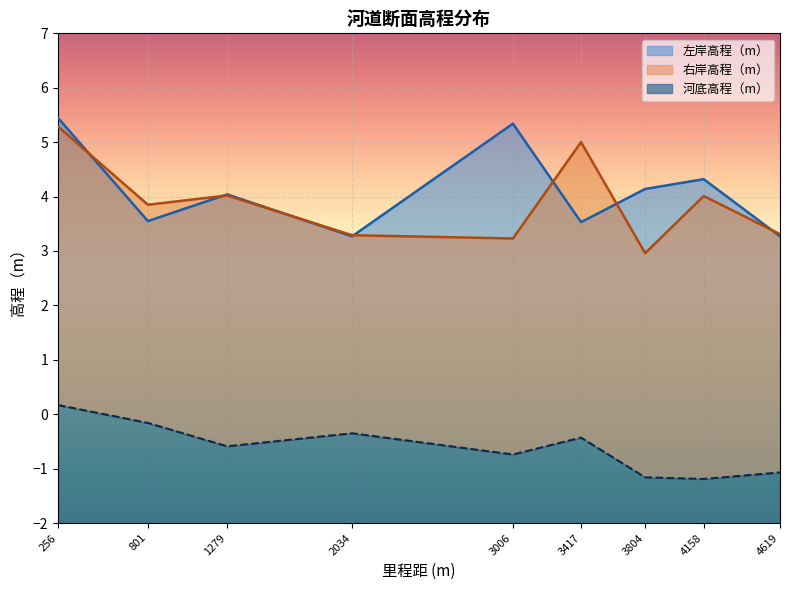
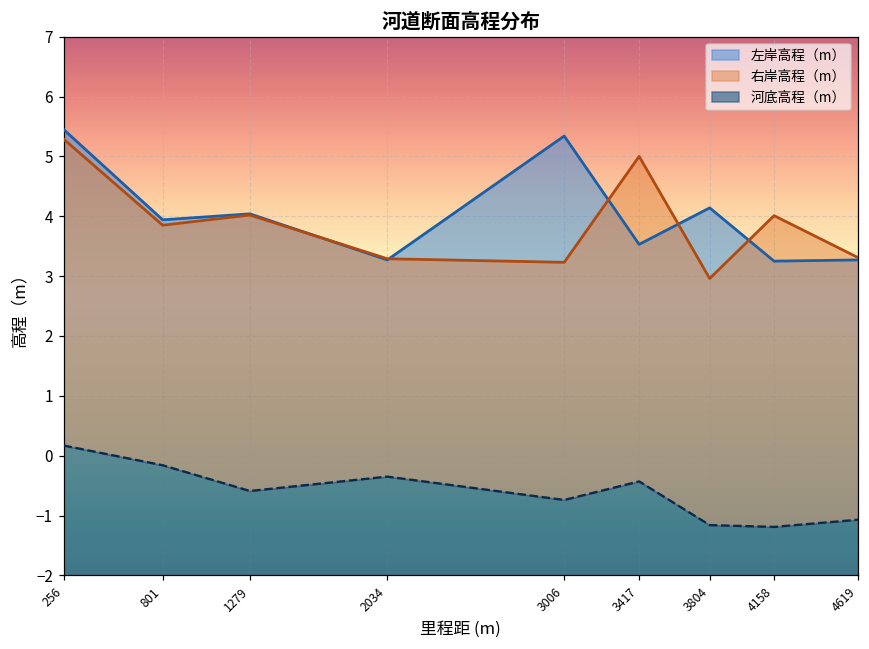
左岸高程（m）, 801: 3.6 -> 3.9
左岸高程（m）, 4158: 4.3 -> 3.3
